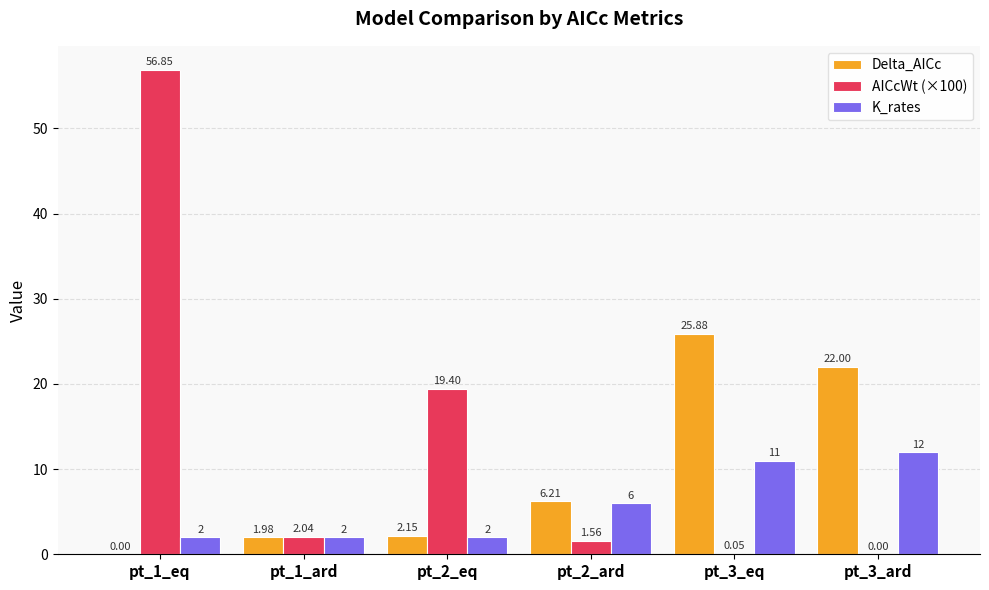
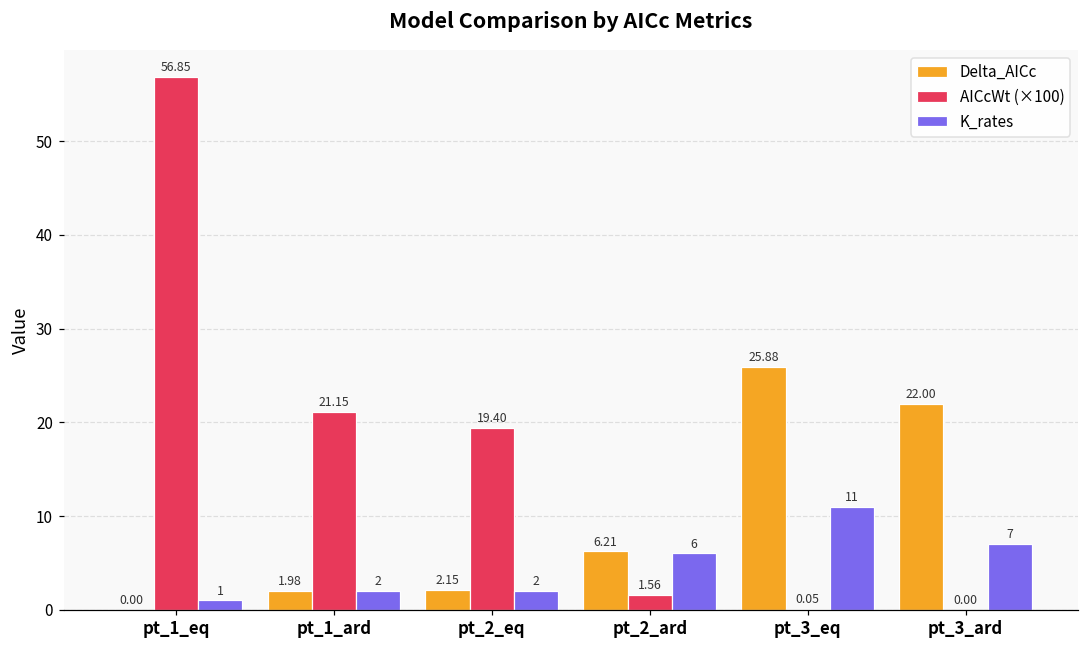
K_rates, pt_1_eq: 2 -> 1
AICcWt (×100), pt_1_ard: 2.04 -> 21.15
K_rates, pt_3_ard: 12 -> 7
